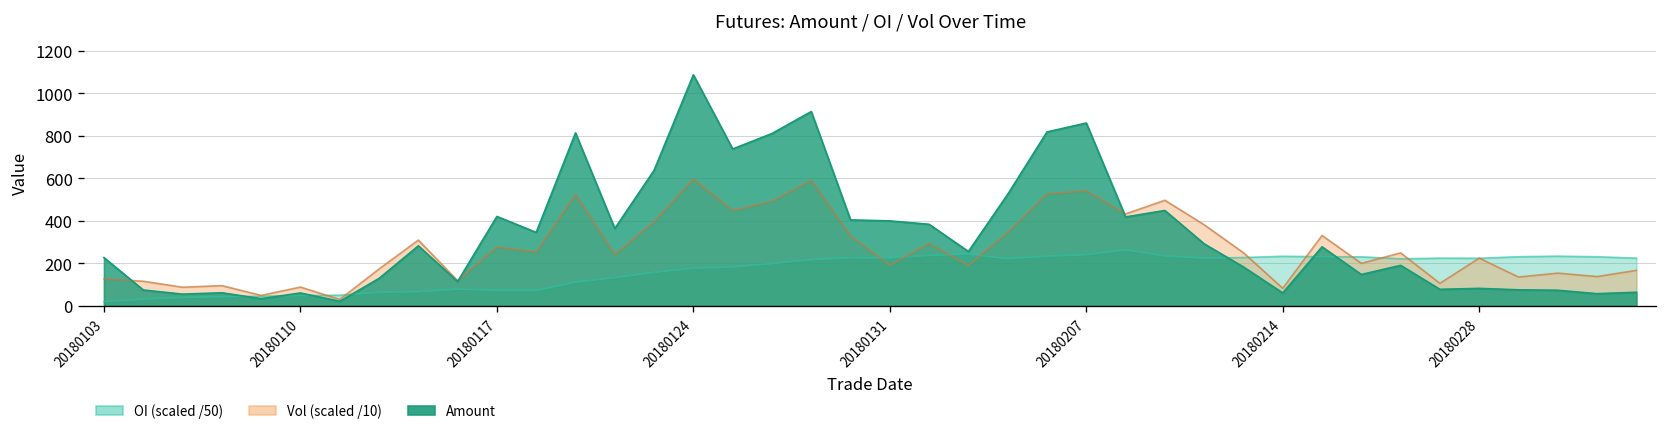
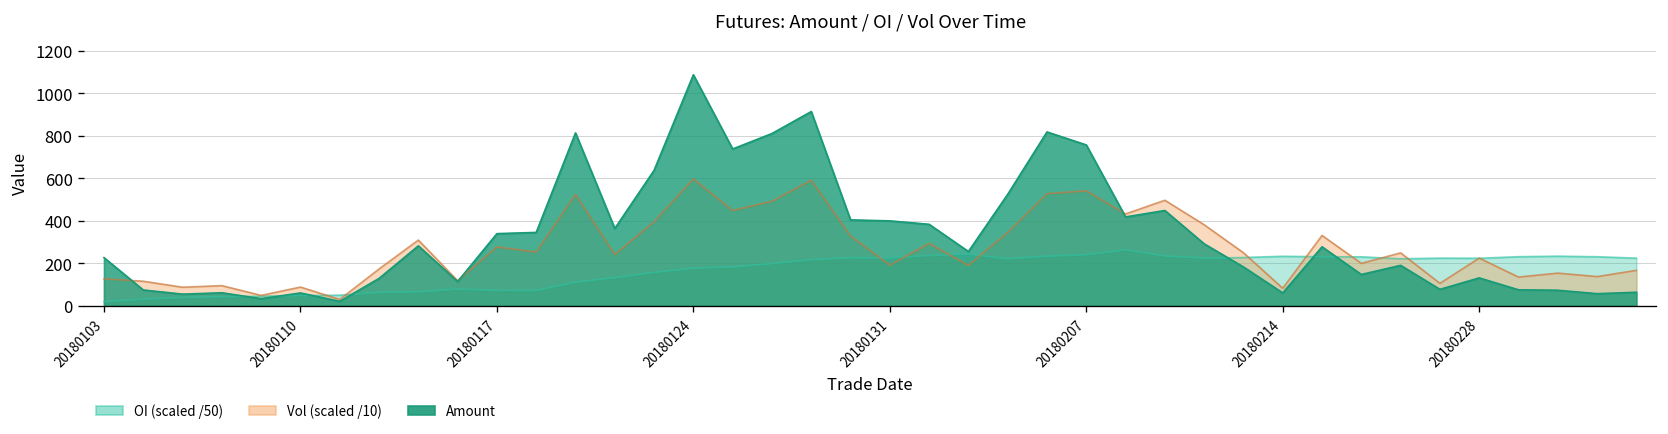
Amount, 20180117: 420 -> 340
Amount, 20180207: 860 -> 760
Amount, 20180228: 80 -> 130
